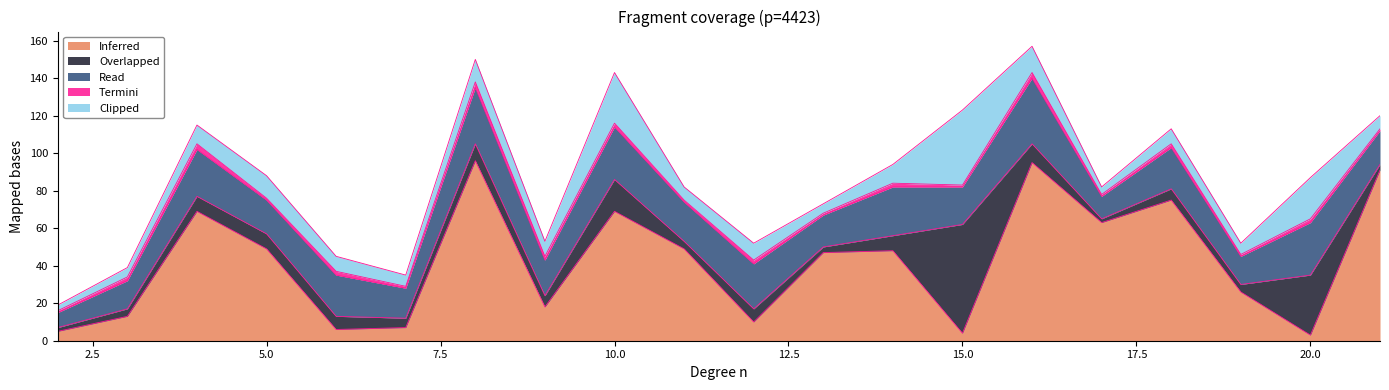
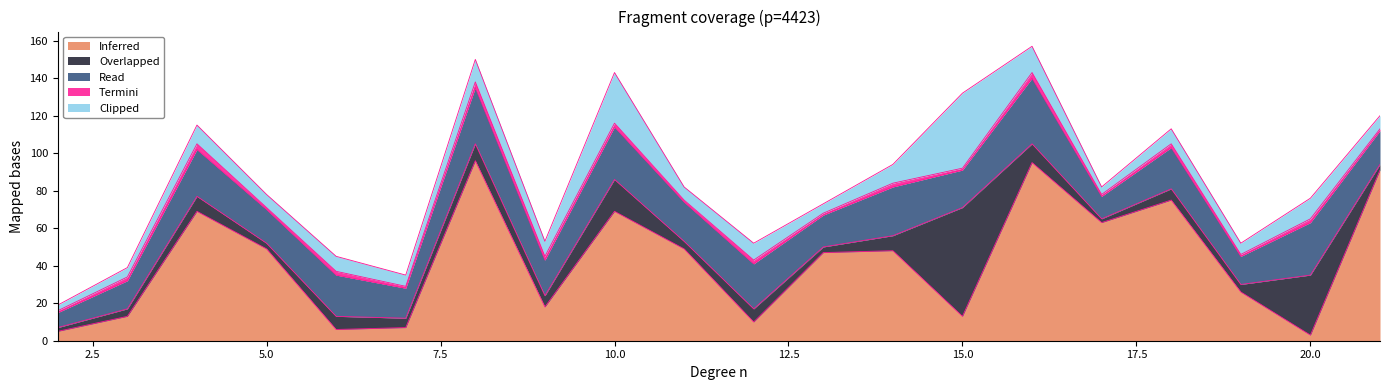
Overlapped, 5.0: 8 -> 3
Clipped, 5.0: 12 -> 7
Inferred, 15.0: 4 -> 13
Clipped, 20.0: 22 -> 11
